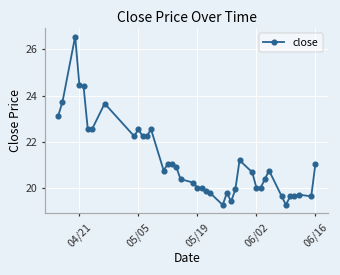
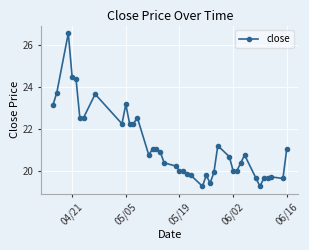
05/05: 22.6 -> 23.2
